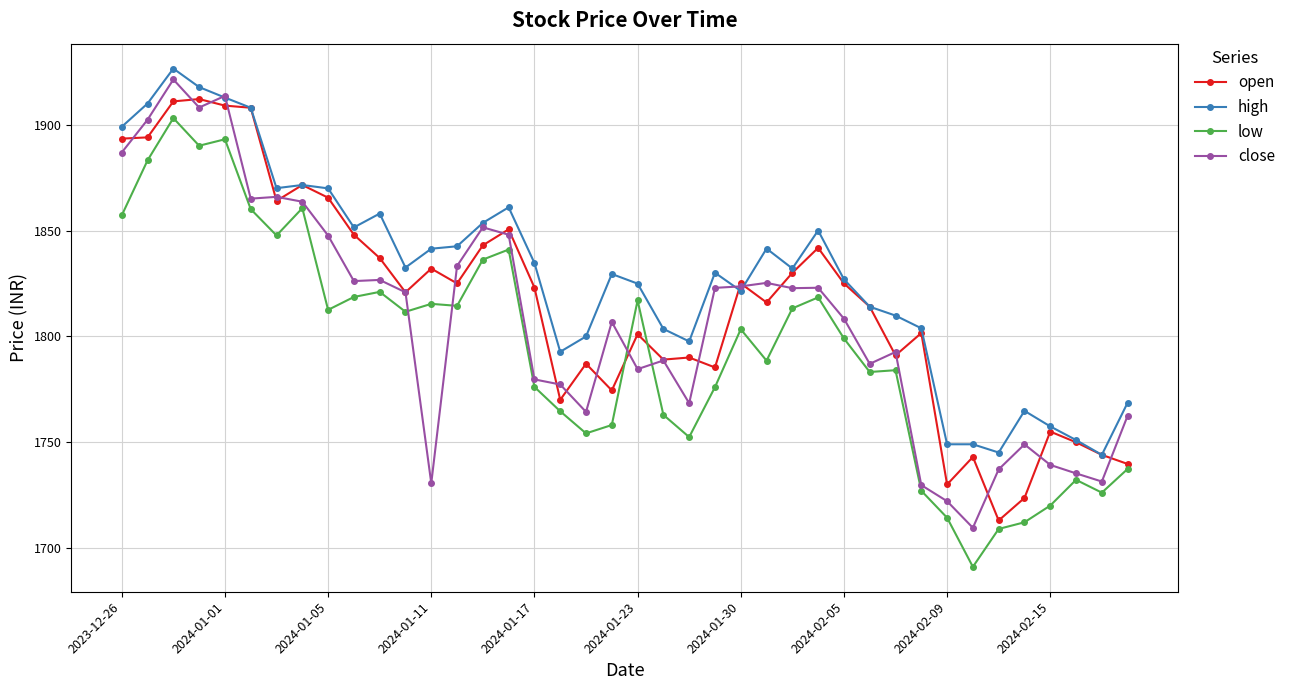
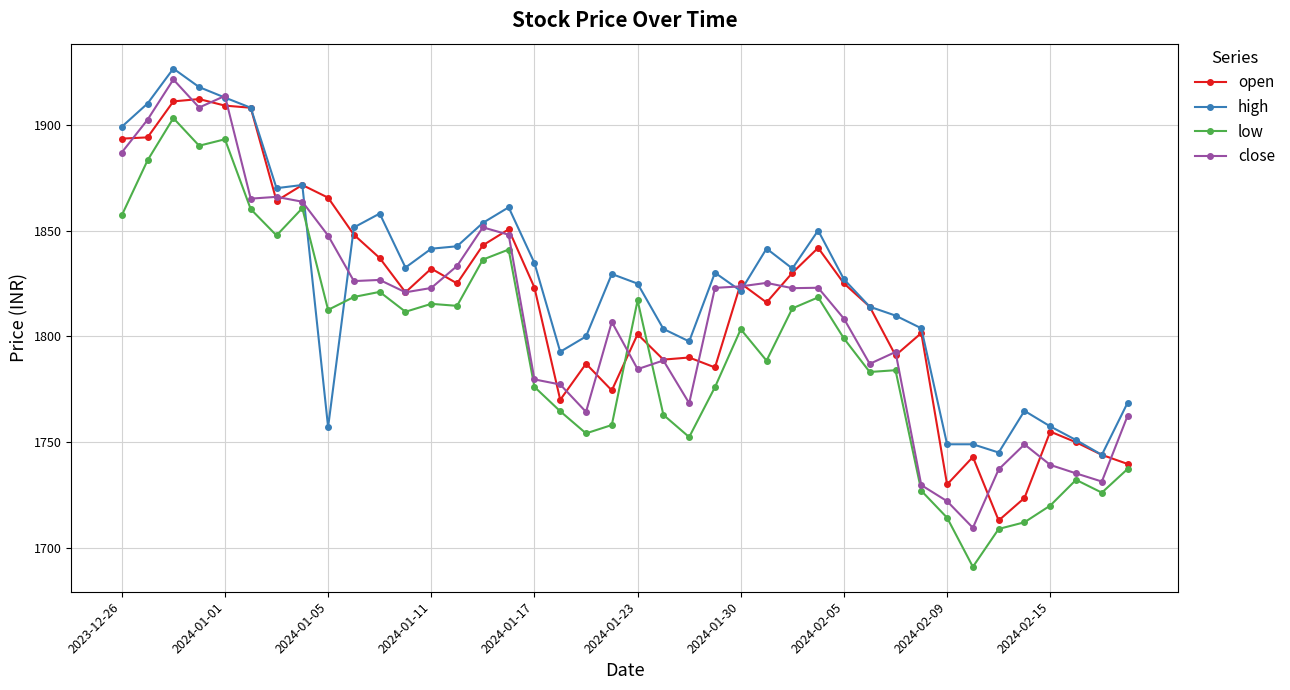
high, 2024-01-05: 1870 -> 1757
close, 2024-01-11: 1731 -> 1823
